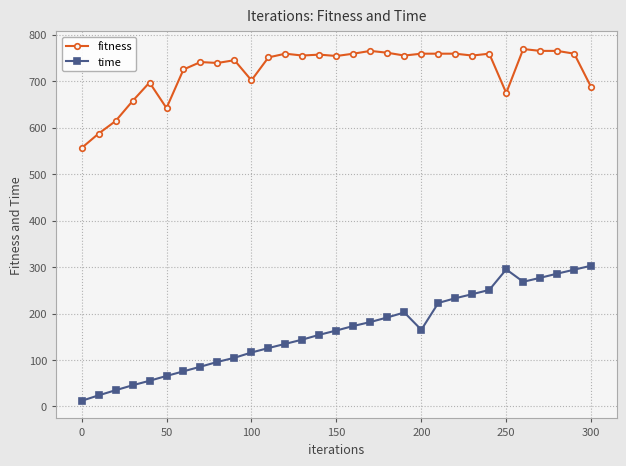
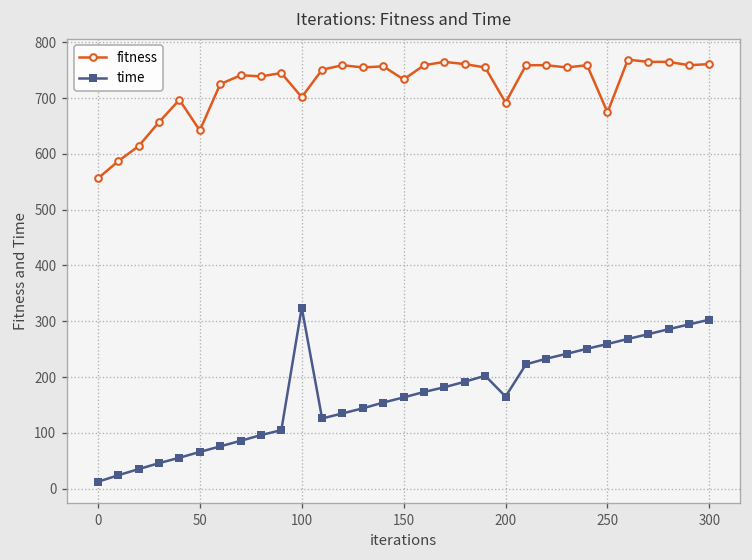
time, 100: 120 -> 320
fitness, 150: 750 -> 730
fitness, 200: 760 -> 690
time, 250: 290 -> 260
fitness, 300: 690 -> 760
